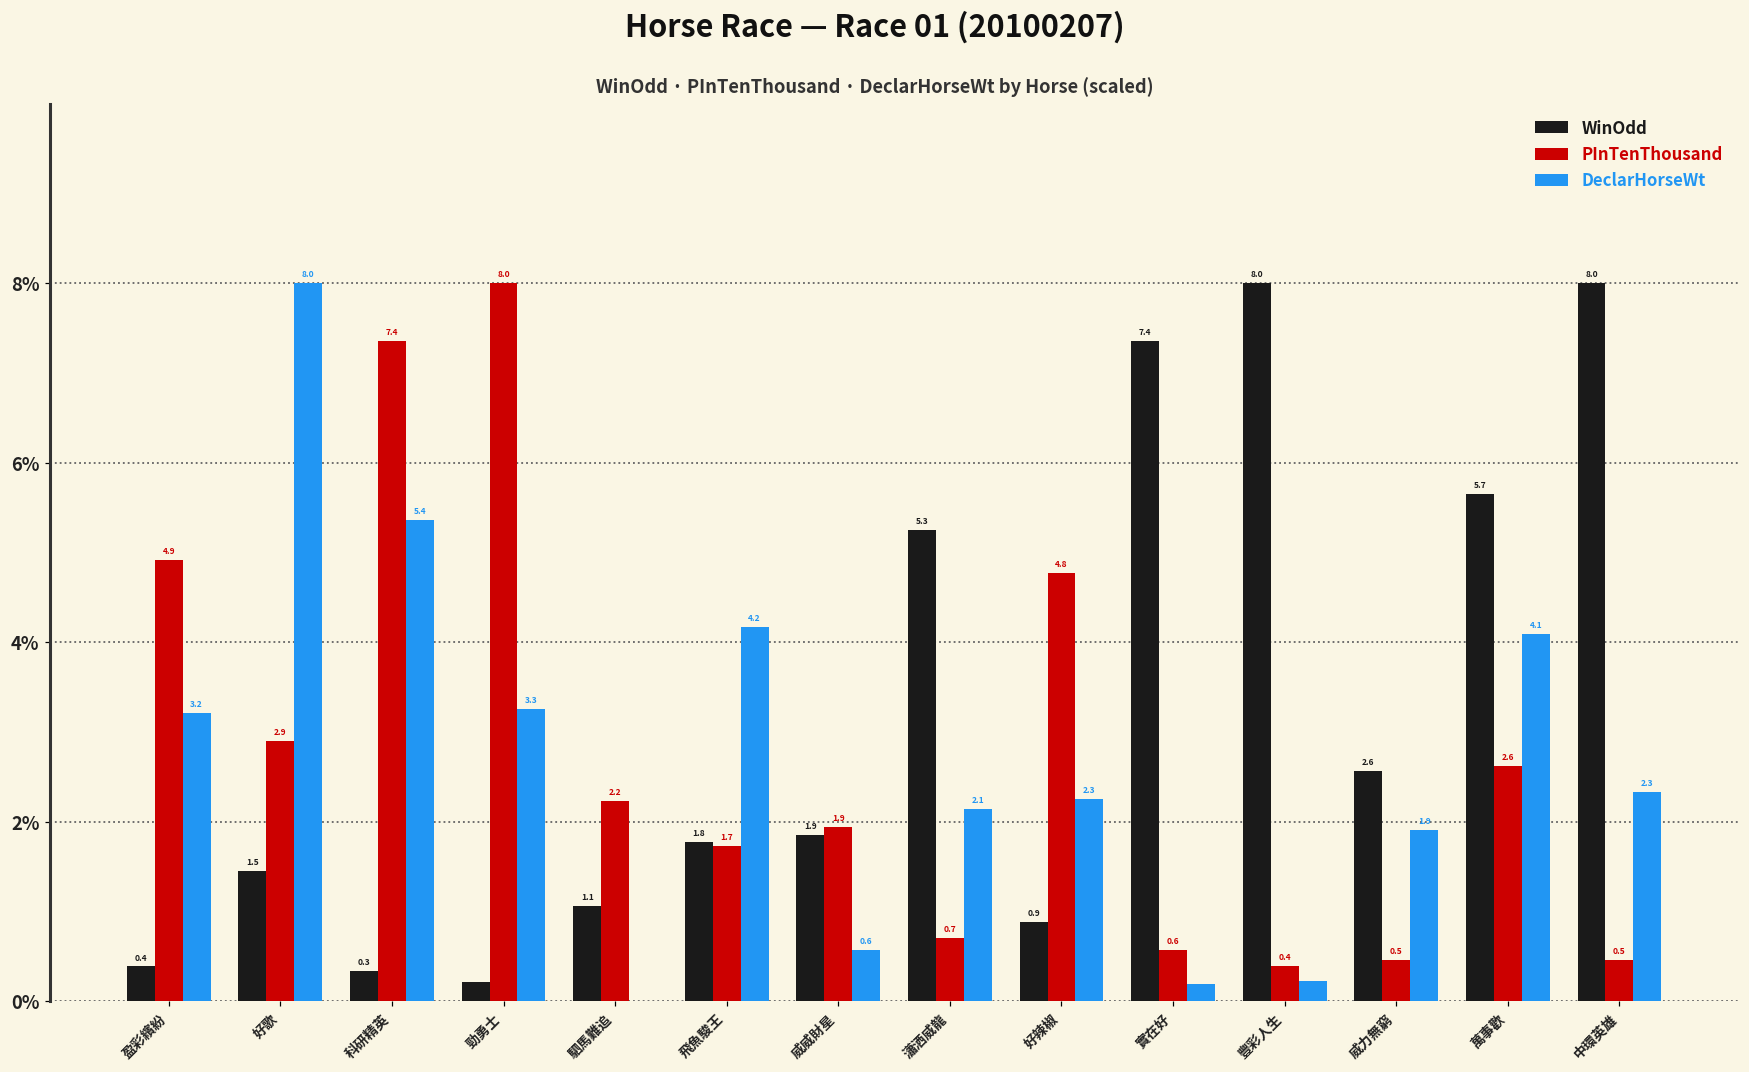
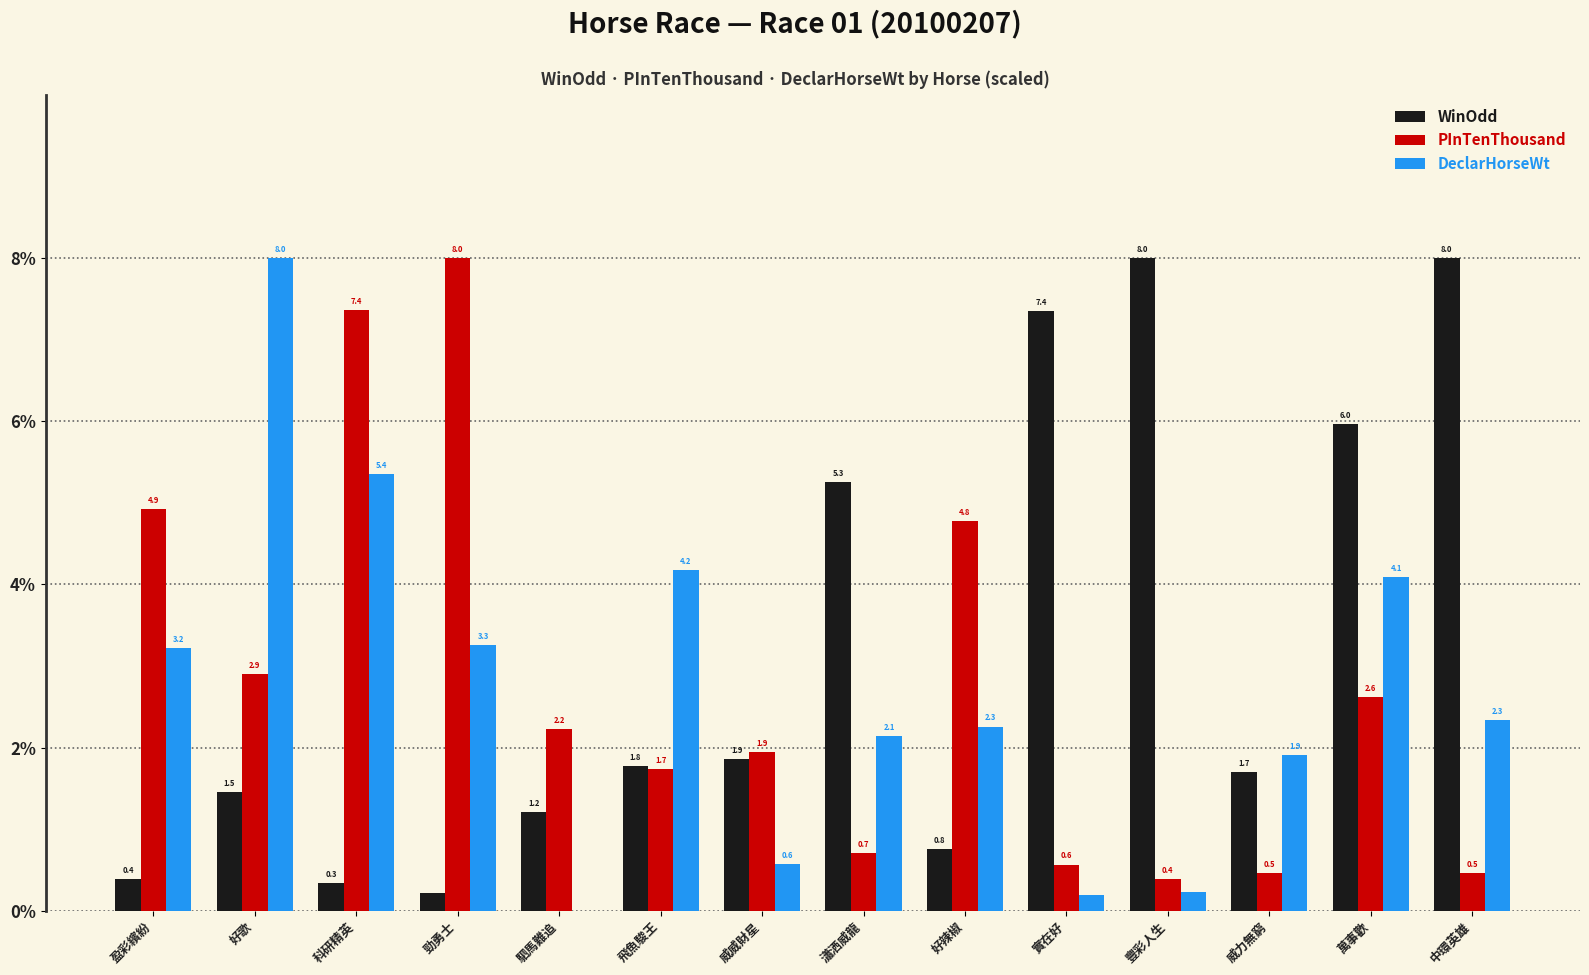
WinOdd, 駟馬難追: 1.1 -> 1.2
WinOdd, 好辣椒: 0.9 -> 0.8
WinOdd, 威力無窮: 2.6 -> 1.7
WinOdd, 萬事歡: 5.7 -> 6.0
